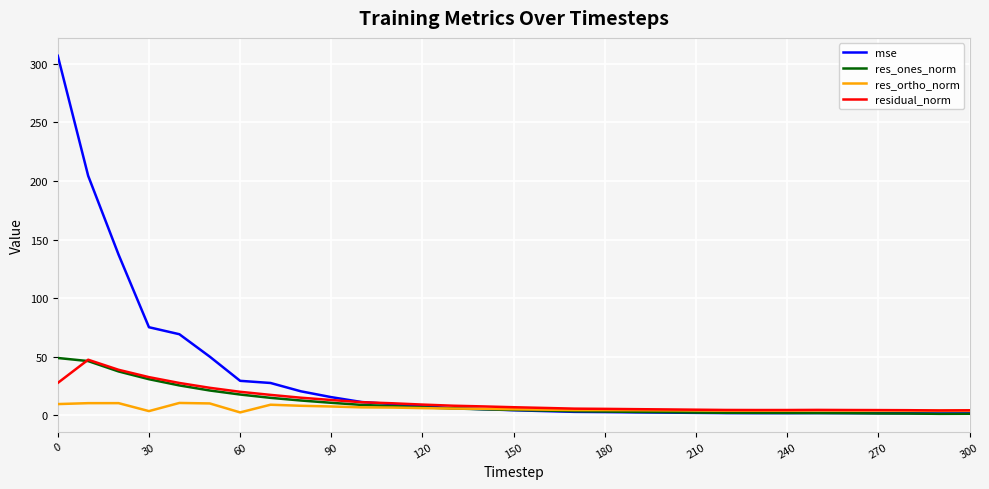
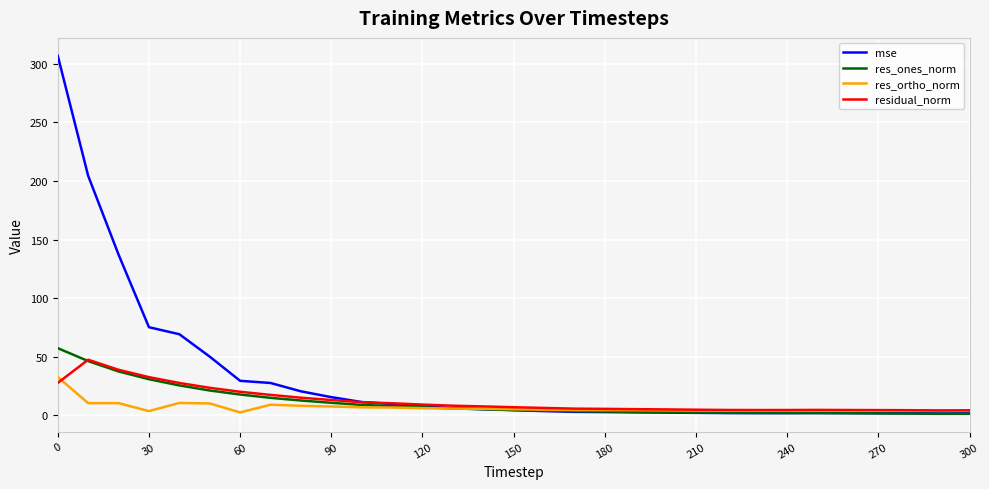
res_ones_norm, 0: 49 -> 57
res_ortho_norm, 0: 10 -> 33
